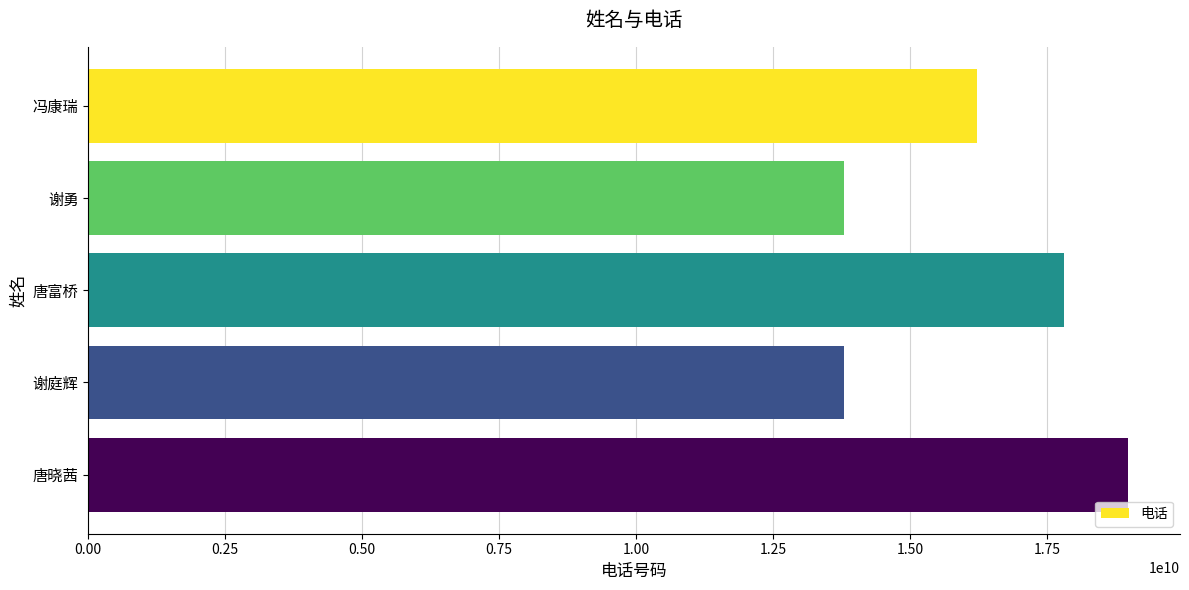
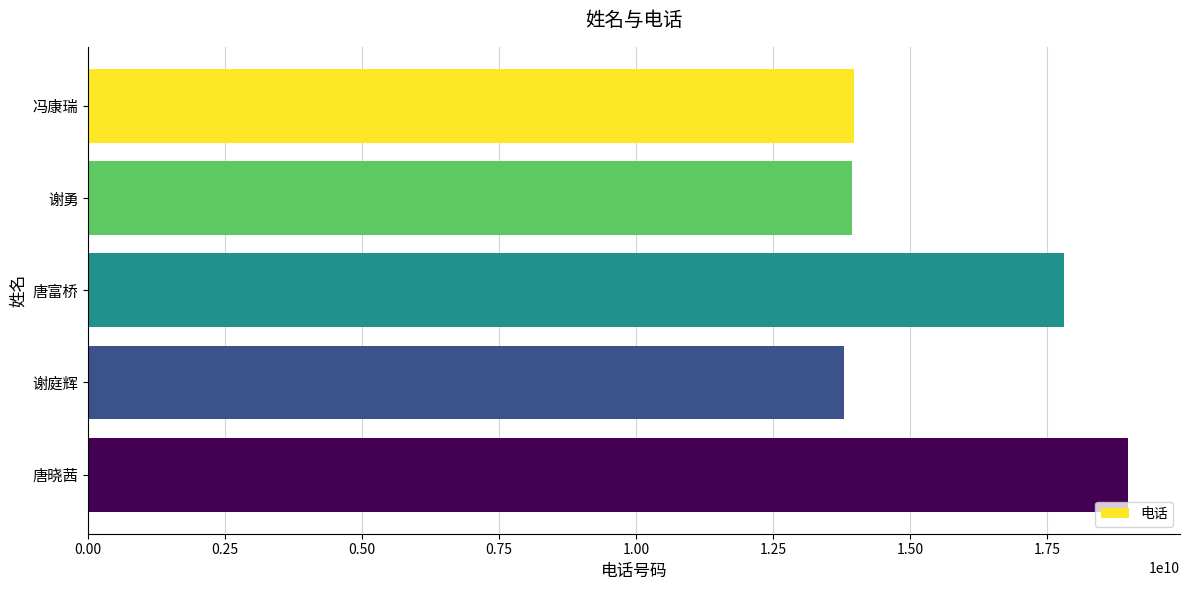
冯康瑞: 16200000000 -> 14000000000
谢勇: 13800000000 -> 13900000000
